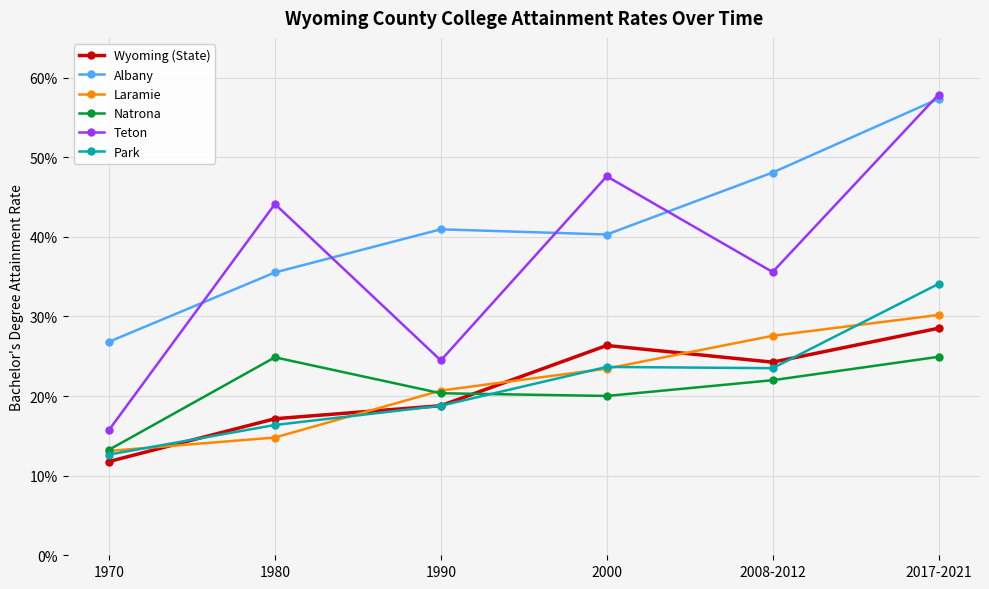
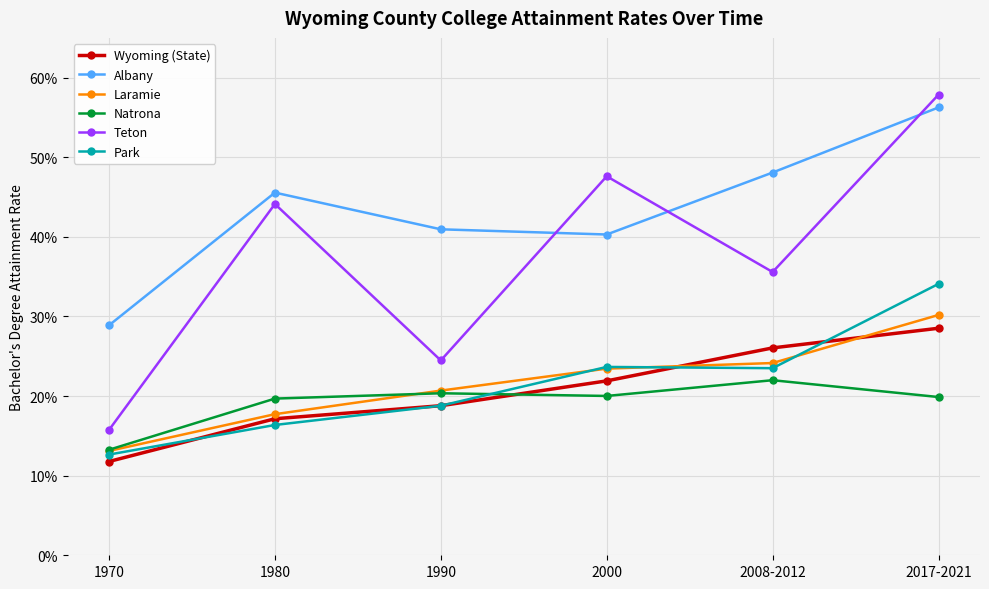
Albany, 1970: 27% -> 29%
Albany, 1980: 36% -> 46%
Laramie, 1980: 15% -> 18%
Natrona, 1980: 25% -> 20%
Wyoming (State), 2000: 26% -> 22%
Wyoming (State), 2008-2012: 24% -> 26%
Laramie, 2008-2012: 28% -> 24%
Albany, 2017-2021: 57% -> 56%
Natrona, 2017-2021: 25% -> 20%
